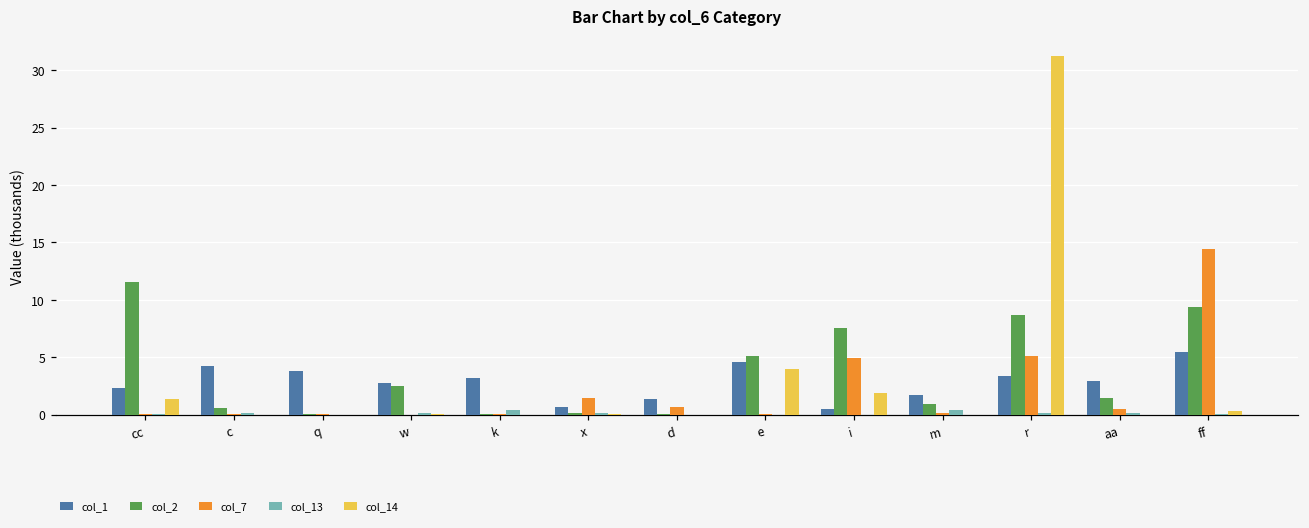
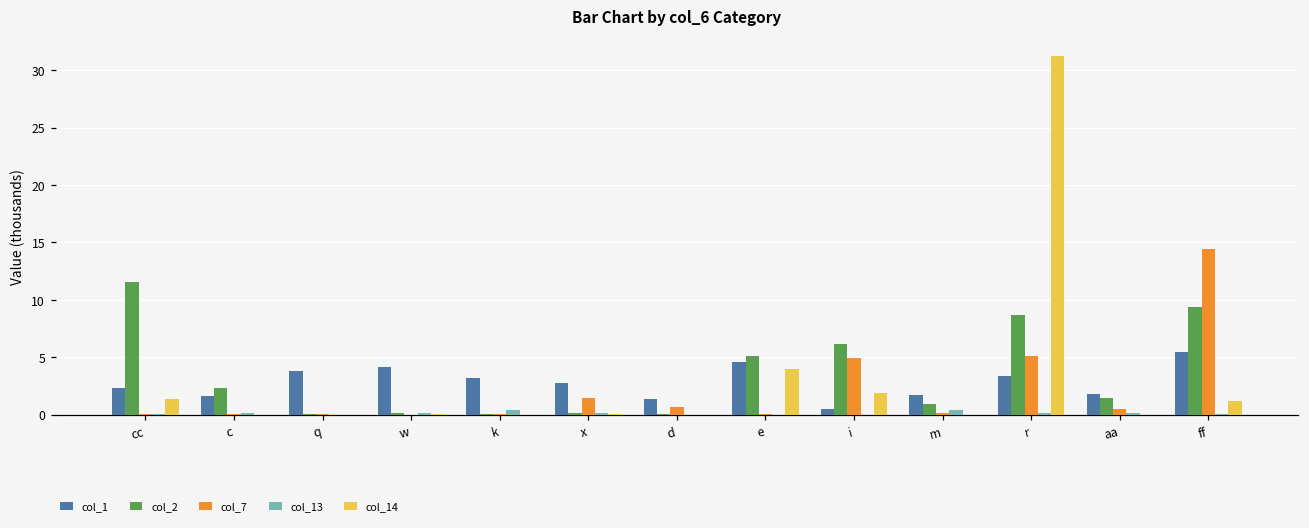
col_1, c: 4.3 -> 1.6
col_2, c: 0.6 -> 2.3
col_1, w: 2.8 -> 4.1
col_2, w: 2.5 -> 0.2
col_1, x: 0.7 -> 2.7
col_2, i: 7.6 -> 6.1
col_1, aa: 2.9 -> 1.8
col_14, ff: 0.3 -> 1.2
